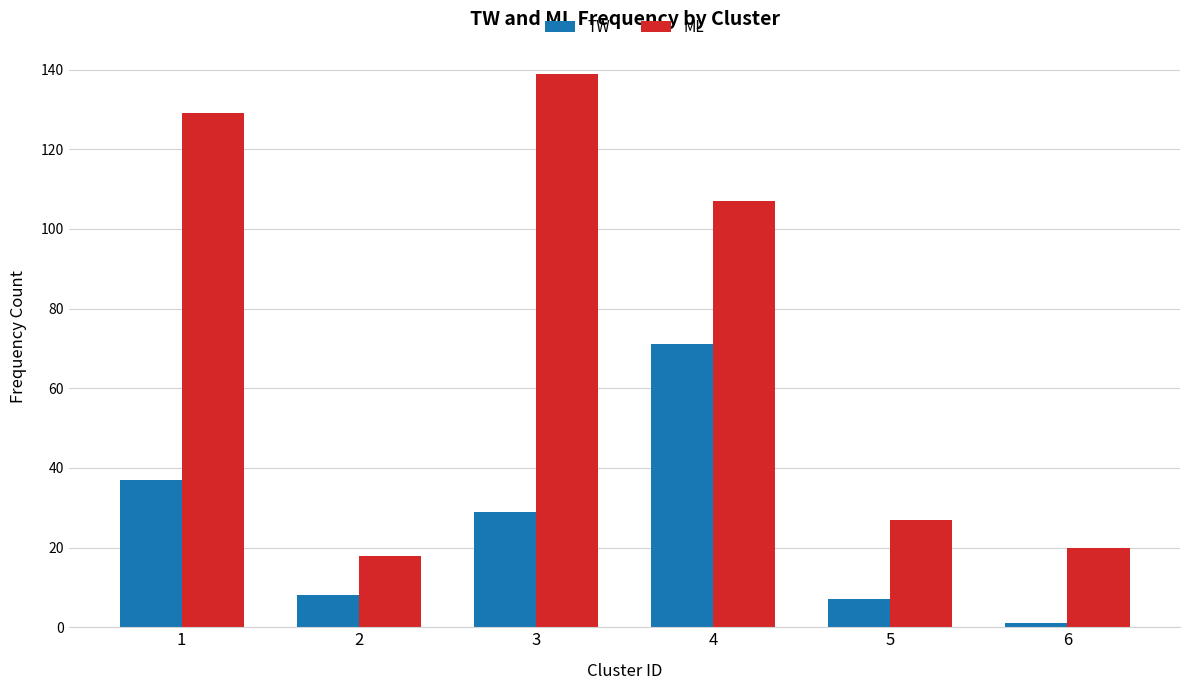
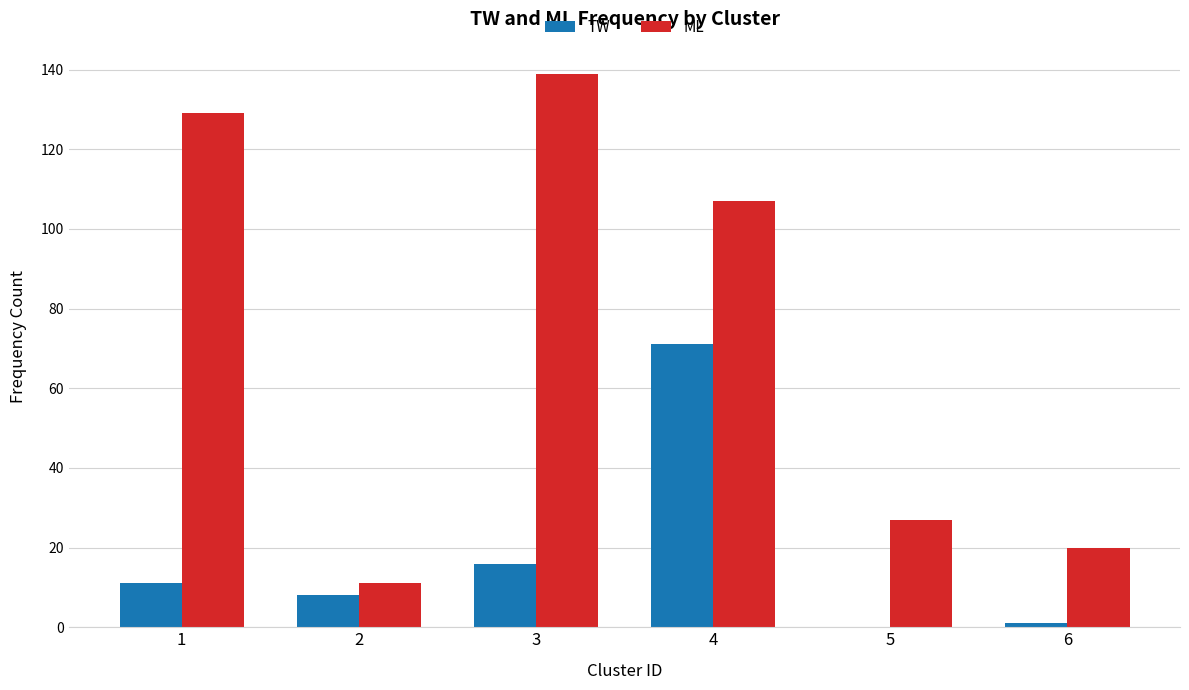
TW, 1: 37 -> 11
ML, 2: 18 -> 11
TW, 3: 29 -> 16
TW, 5: 7 -> 0
